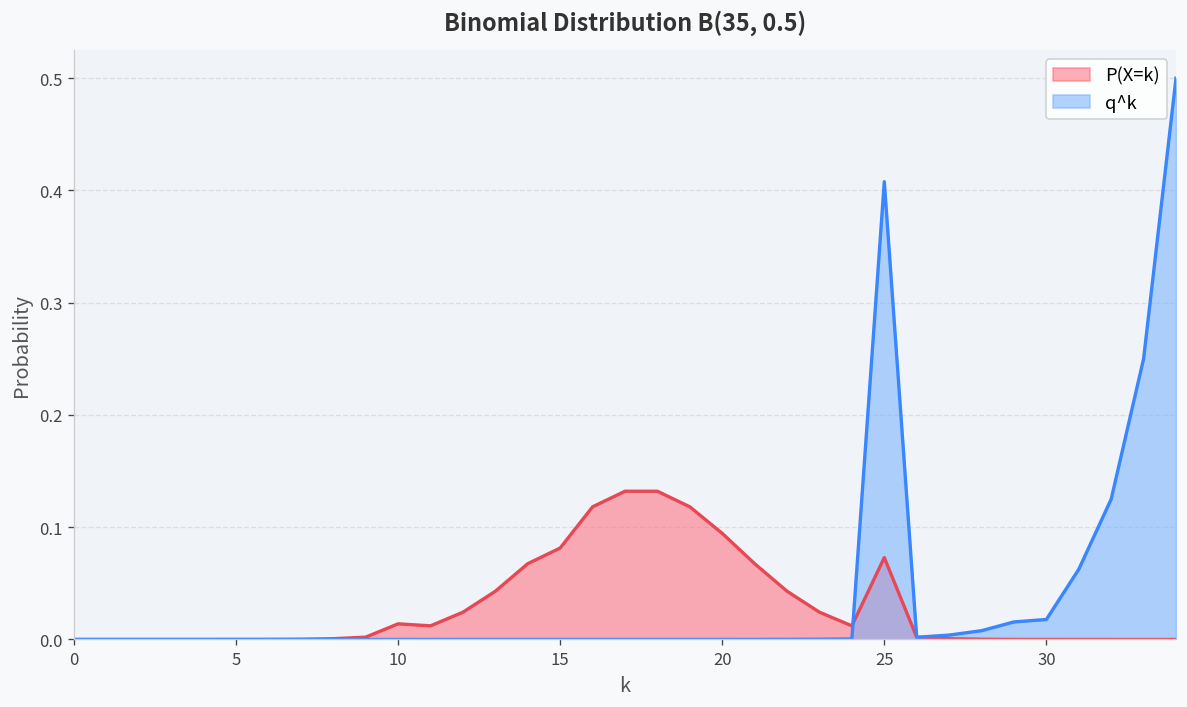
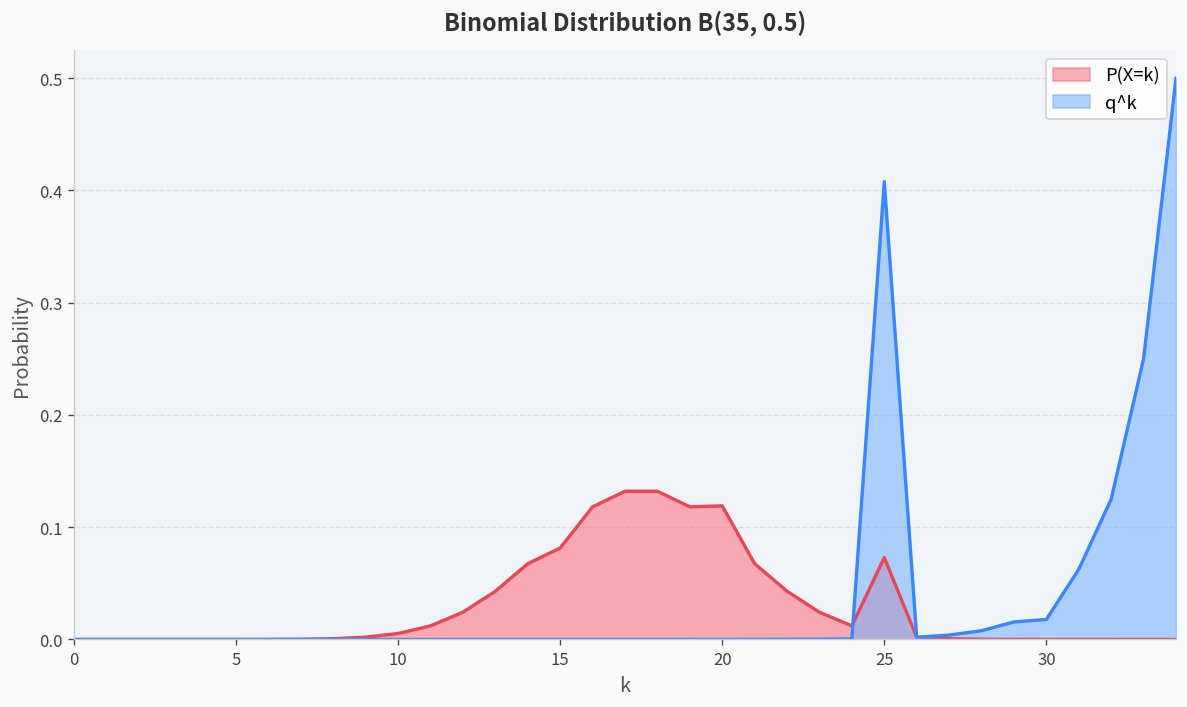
P(X=k), 10: 0.014 -> 0.005
P(X=k), 20: 0.09 -> 0.12
